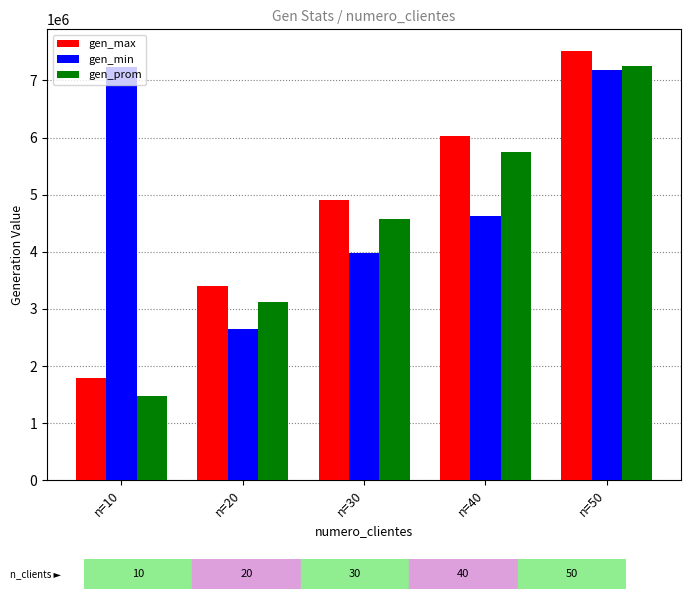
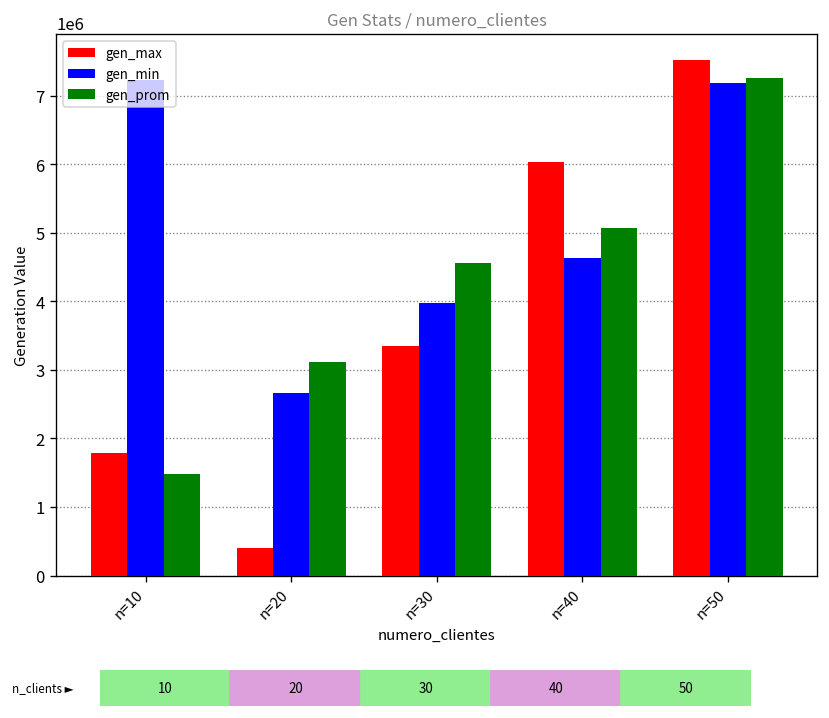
gen_max, n=20: 3400000 -> 400000
gen_max, n=30: 4900000 -> 3300000
gen_prom, n=40: 5700000 -> 5100000
